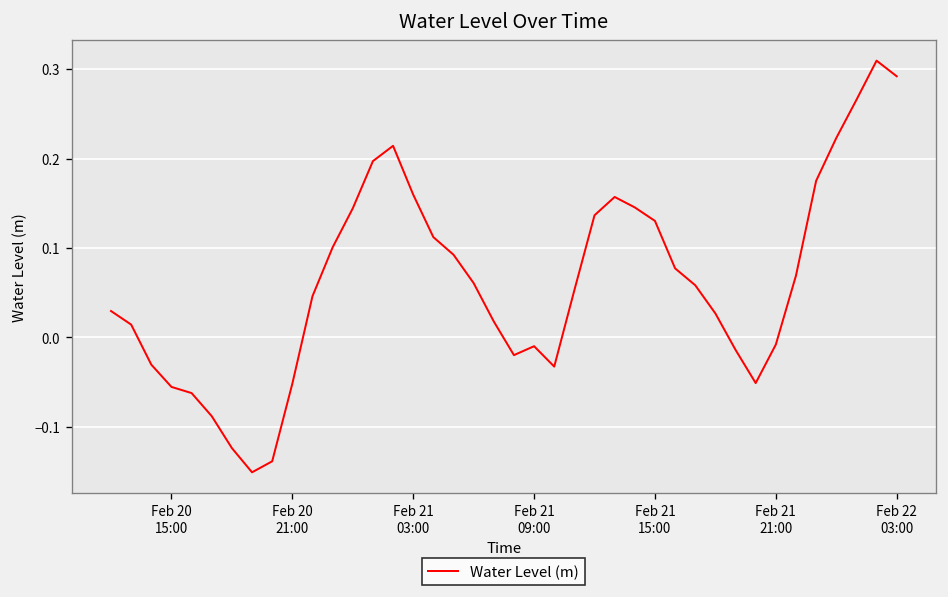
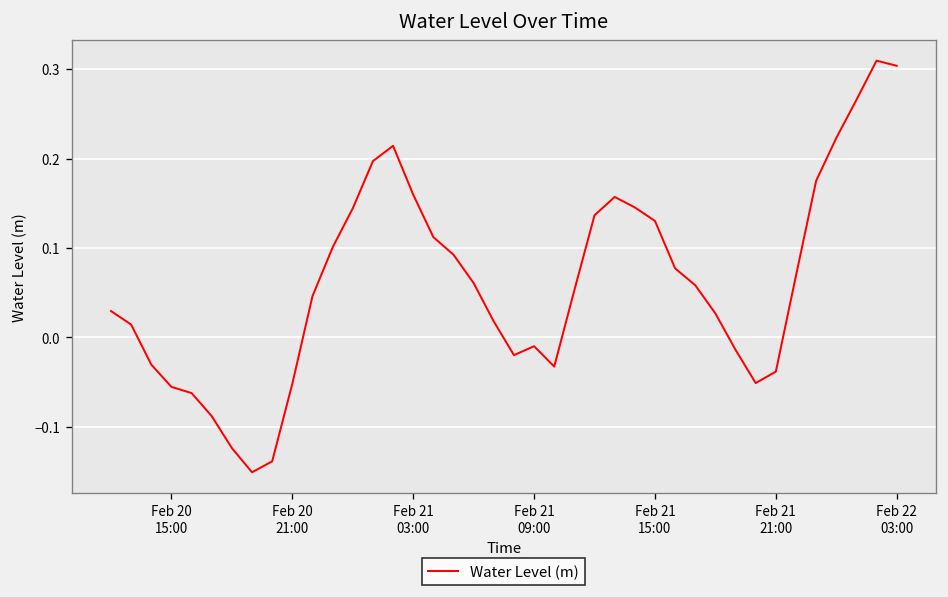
Feb 21 21:00: -0.01 -> -0.04
Feb 22 03:00: 0.29 -> 0.30
